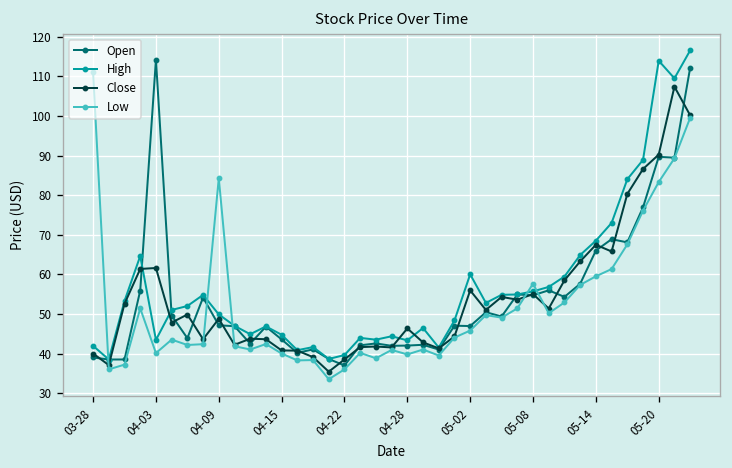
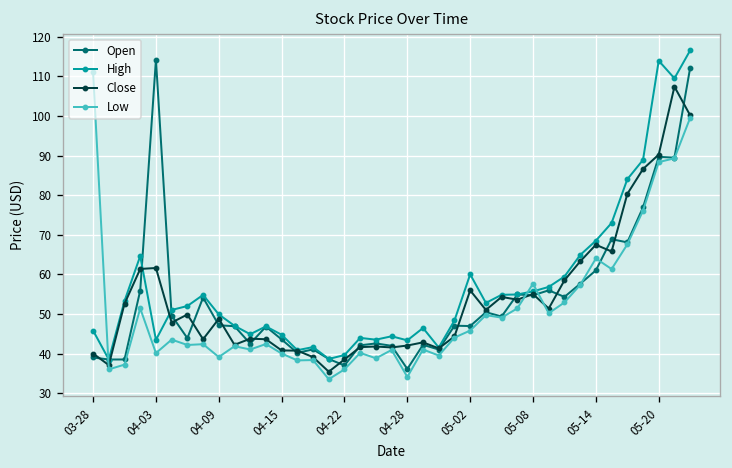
High, 03-28: 42 -> 46
Low, 04-09: 84 -> 39
Open, 04-28: 42 -> 36
Close, 04-28: 46 -> 42
Low, 04-28: 40 -> 34
Open, 05-14: 66 -> 61
Low, 05-14: 60 -> 64
Low, 05-20: 83 -> 88
